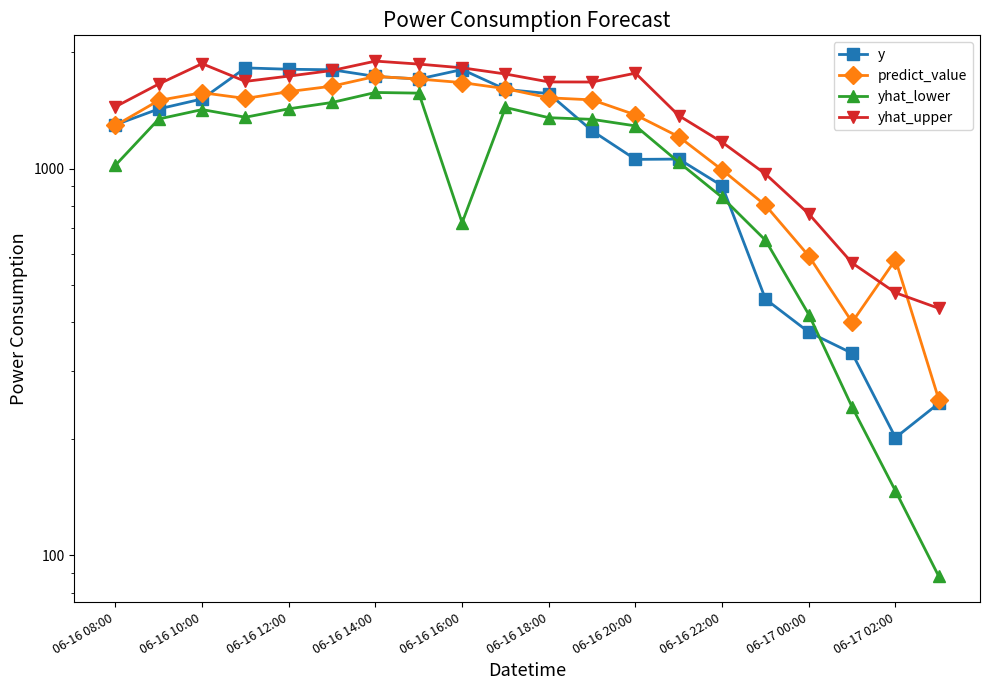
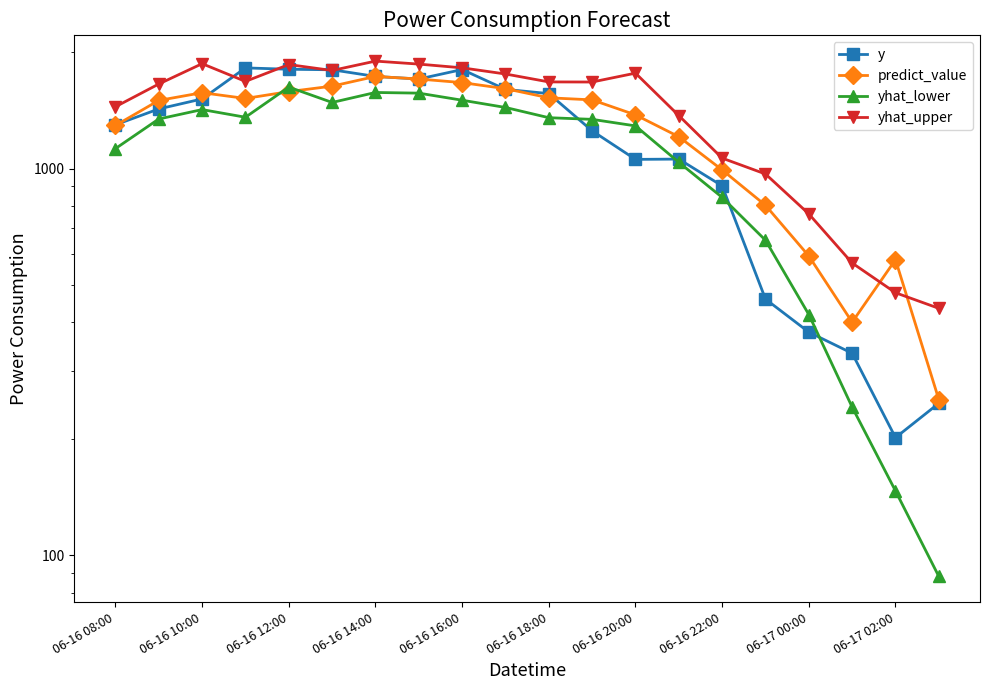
yhat_lower, 06-16 08:00: 1020 -> 1130
yhat_lower, 06-16 12:00: 1430 -> 1620
yhat_upper, 06-16 12:00: 1700 -> 1900
yhat_lower, 06-16 16:00: 720 -> 1500
yhat_upper, 06-16 22:00: 1170 -> 1060
